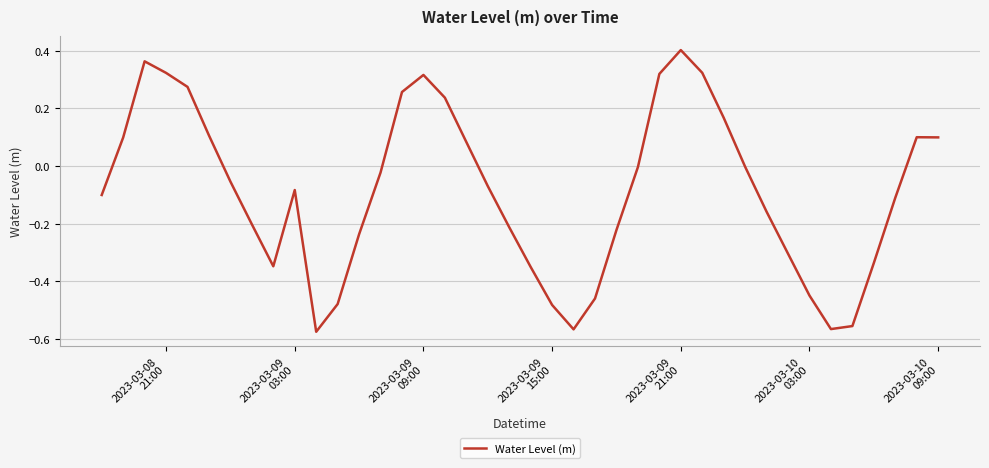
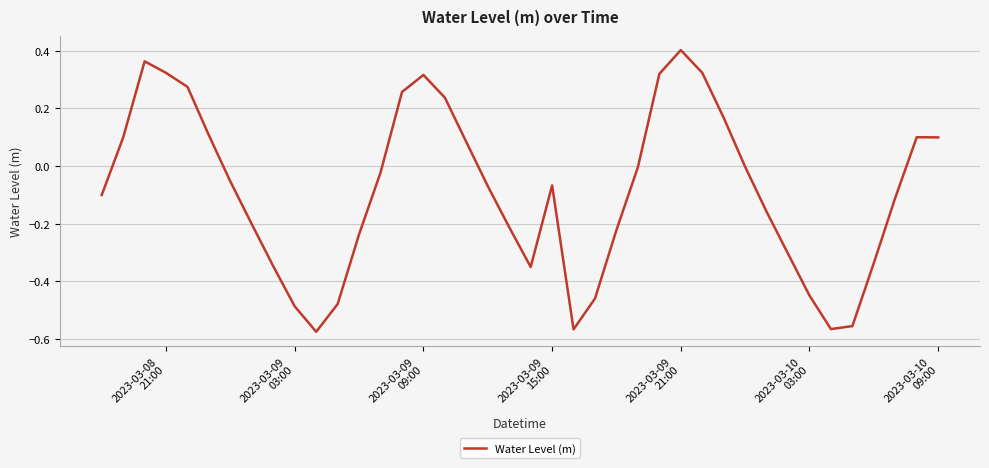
2023-03-09 03:00: -0.08 -> -0.49
2023-03-09 15:00: -0.48 -> -0.07
